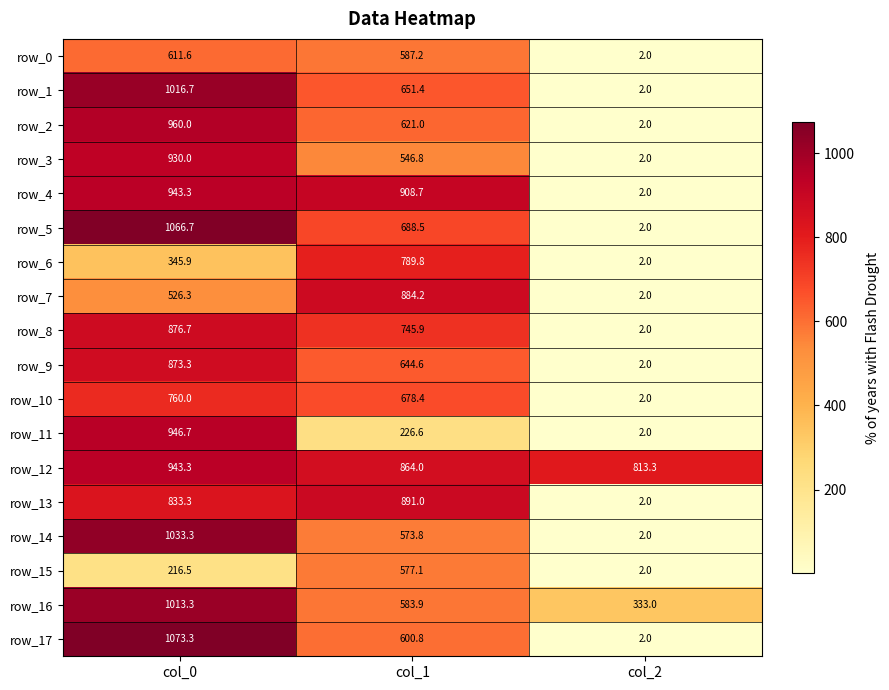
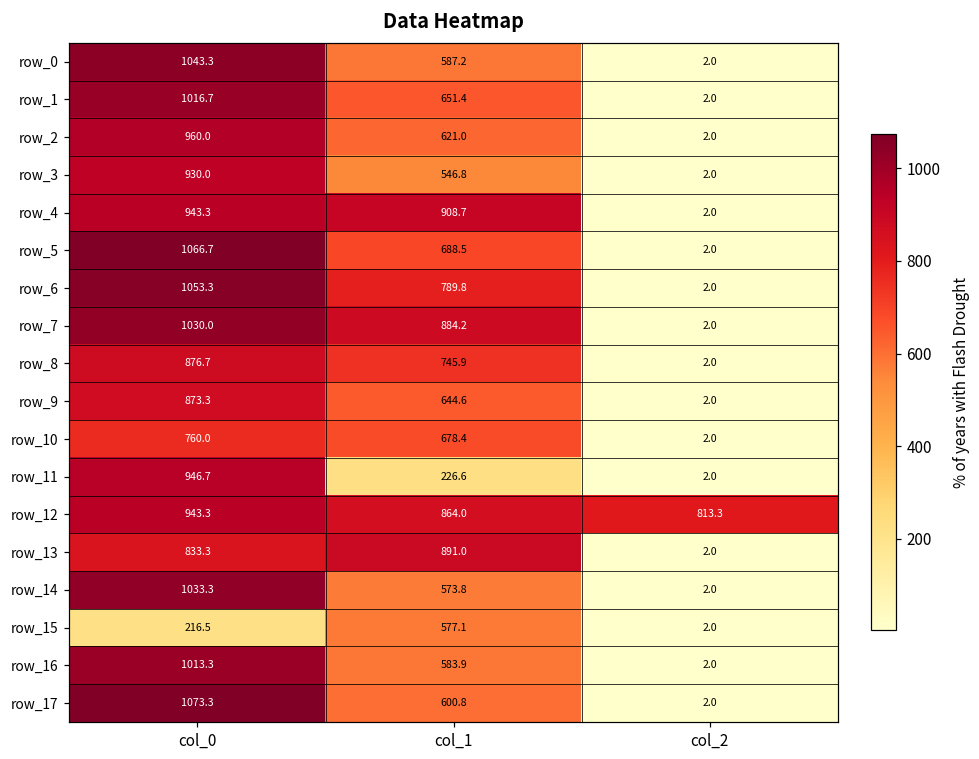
row_0, col_0: 611.6 -> 1043.3
row_6, col_0: 345.9 -> 1053.3
row_7, col_0: 526.3 -> 1030.0
row_16, col_2: 333.0 -> 2.0
